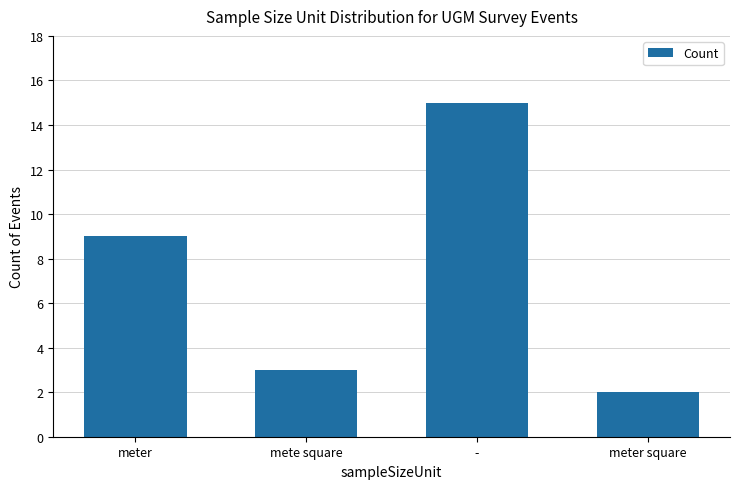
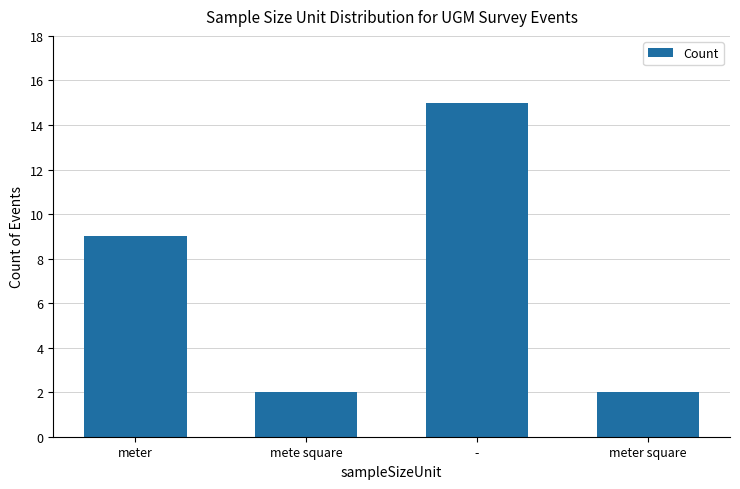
mete square: 3 -> 2
